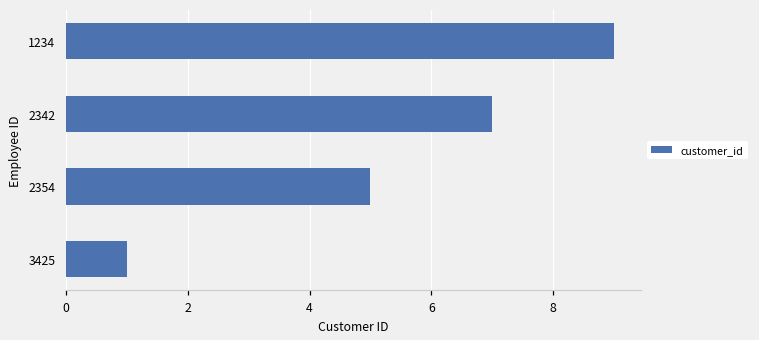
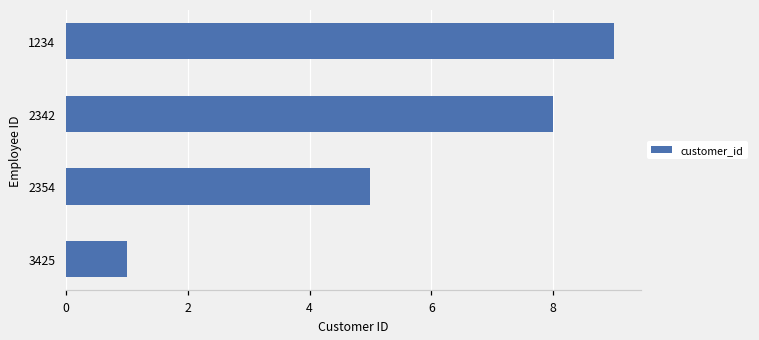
2342: 7 -> 8
